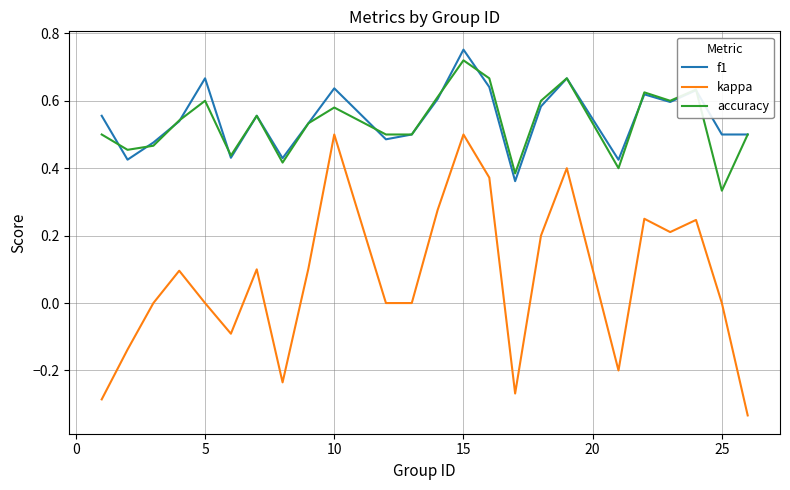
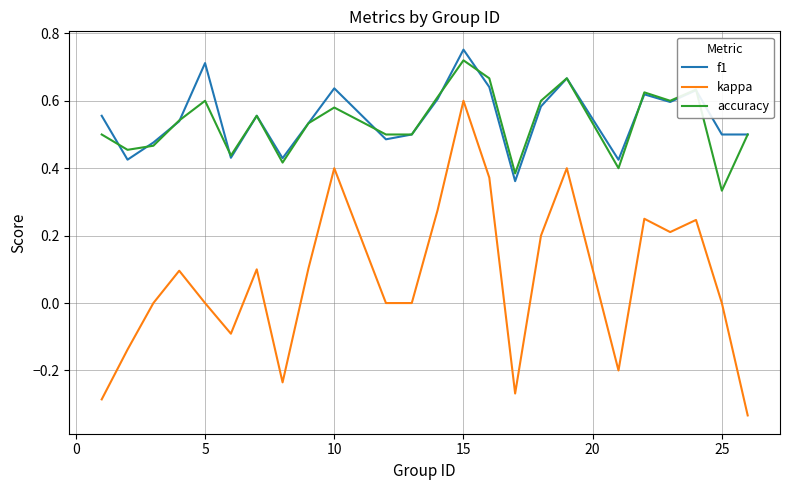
f1, 5: 0.67 -> 0.71
kappa, 10: 0.5 -> 0.4
kappa, 15: 0.5 -> 0.6
